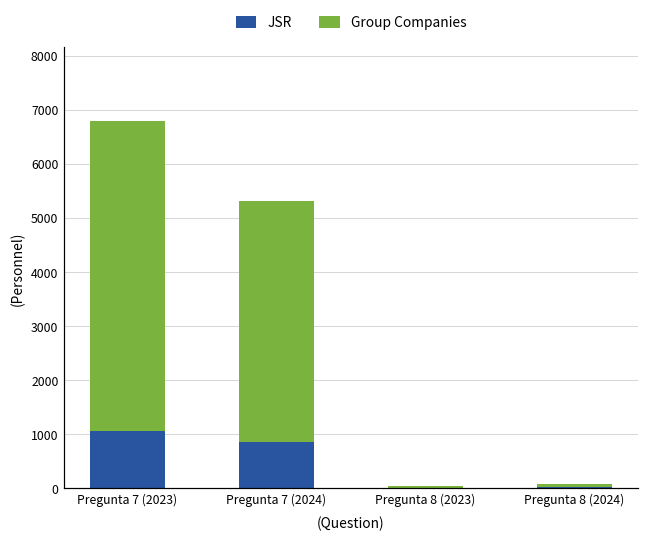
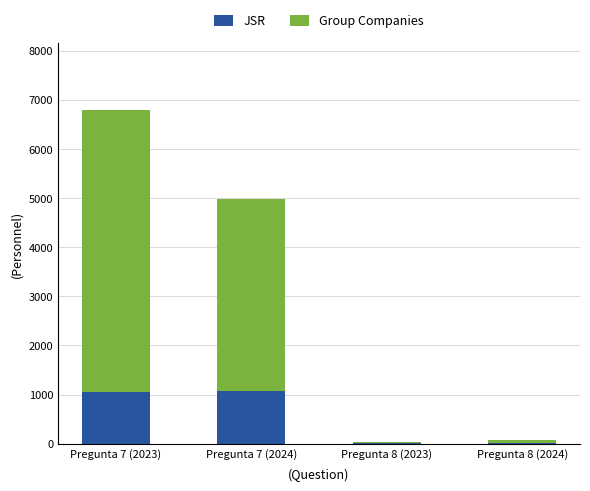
JSR, Pregunta 7 (2024): 900 -> 1100
Group Companies, Pregunta 7 (2024): 4500 -> 3900
